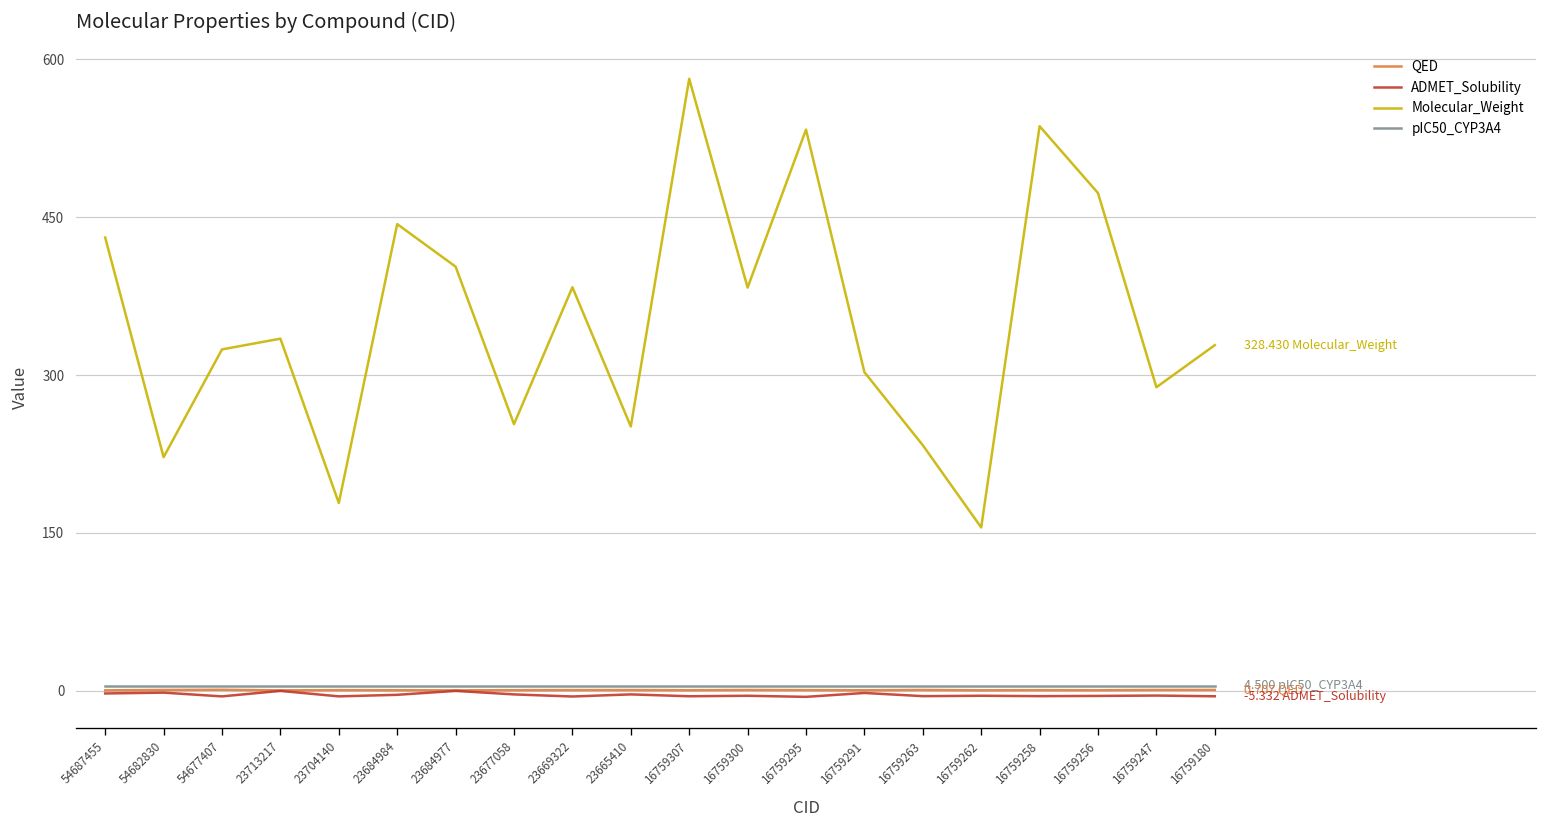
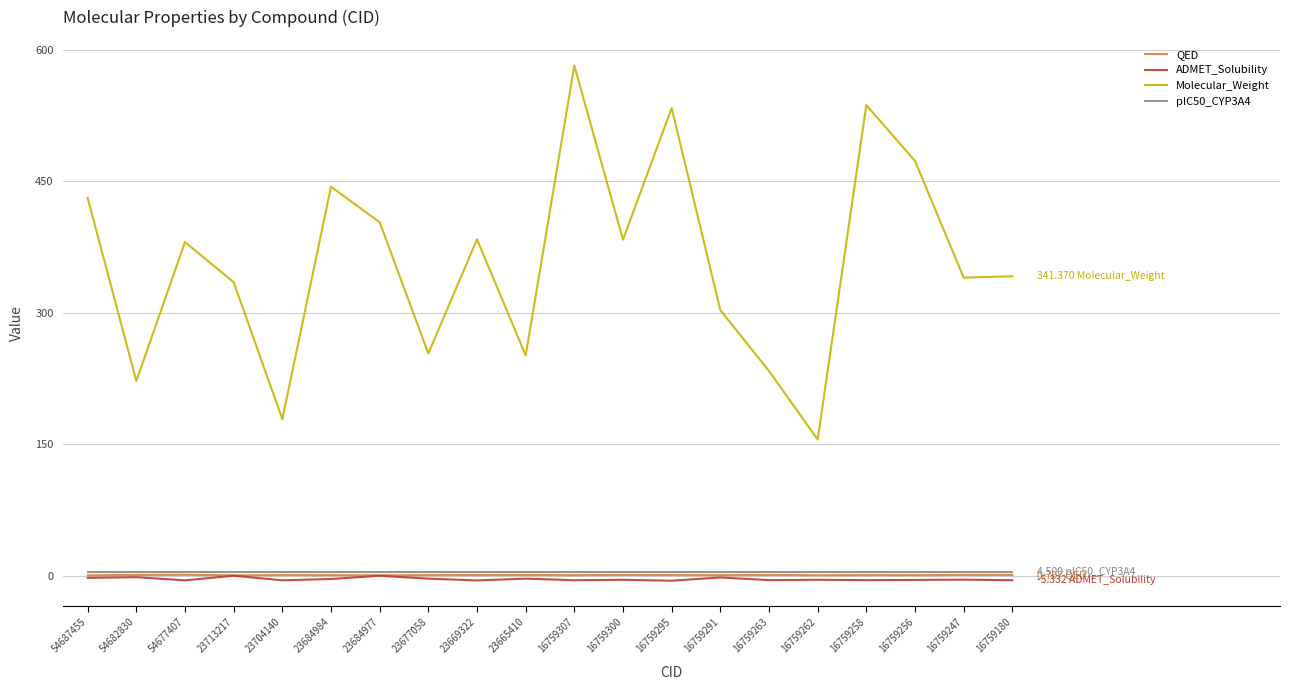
Molecular_Weight, 54677407: 320 -> 380
Molecular_Weight, 16759247: 290 -> 340
Molecular_Weight, 16759180: 328.430 -> 341.370
